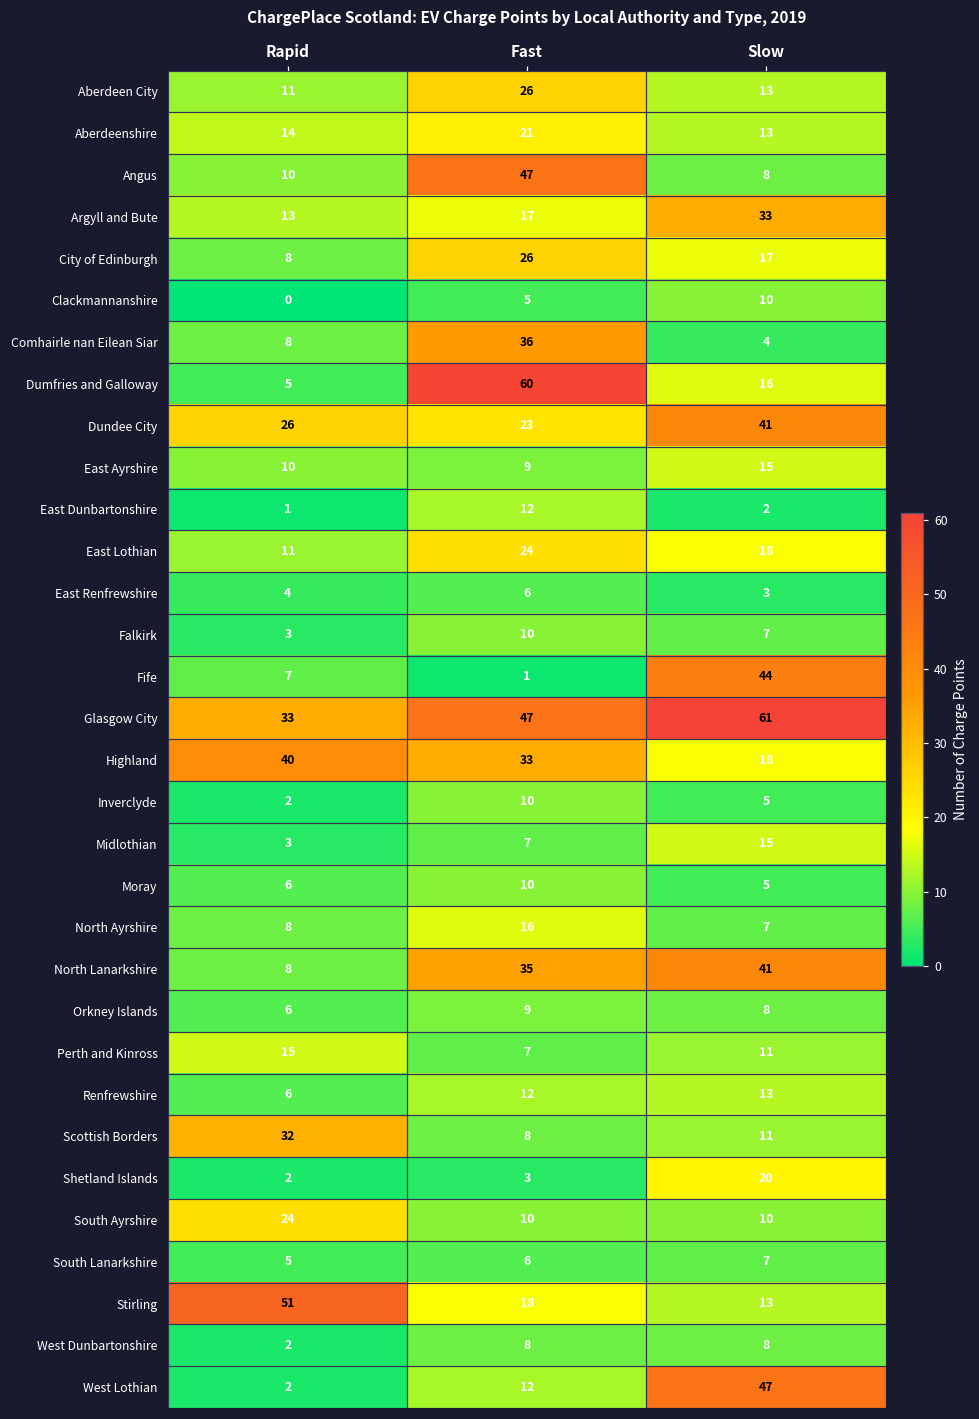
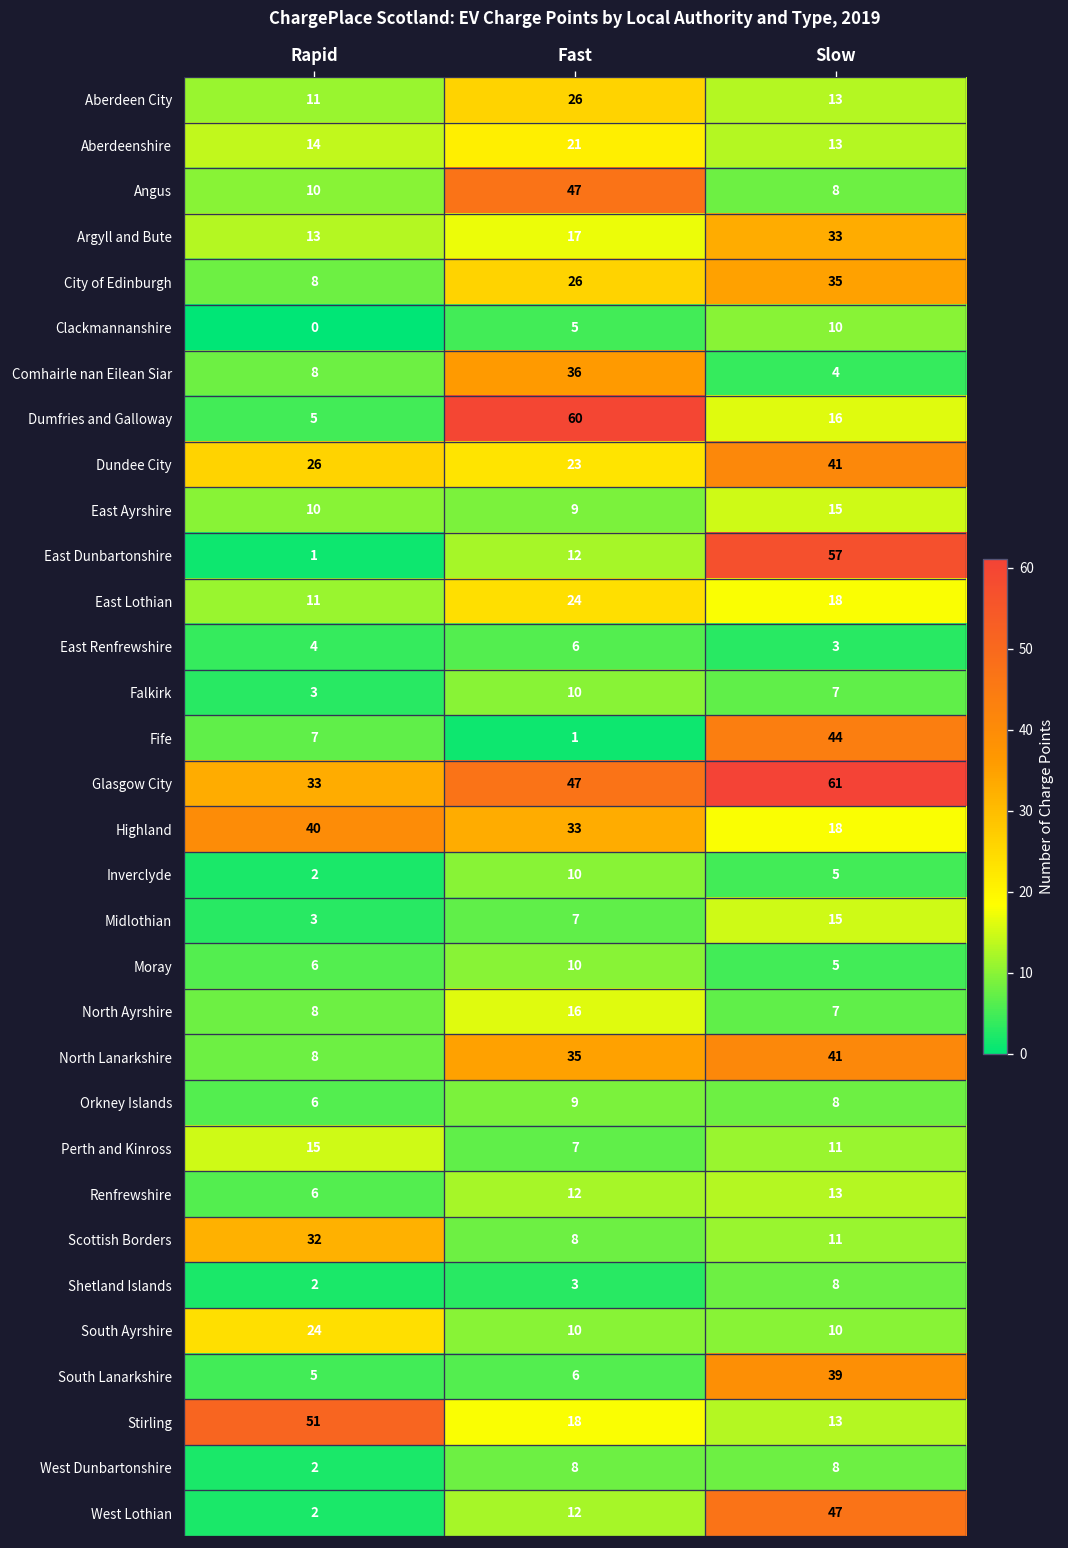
City of Edinburgh, Slow: 17 -> 35
East Dunbartonshire, Slow: 2 -> 57
Shetland Islands, Slow: 20 -> 8
South Lanarkshire, Slow: 7 -> 39
